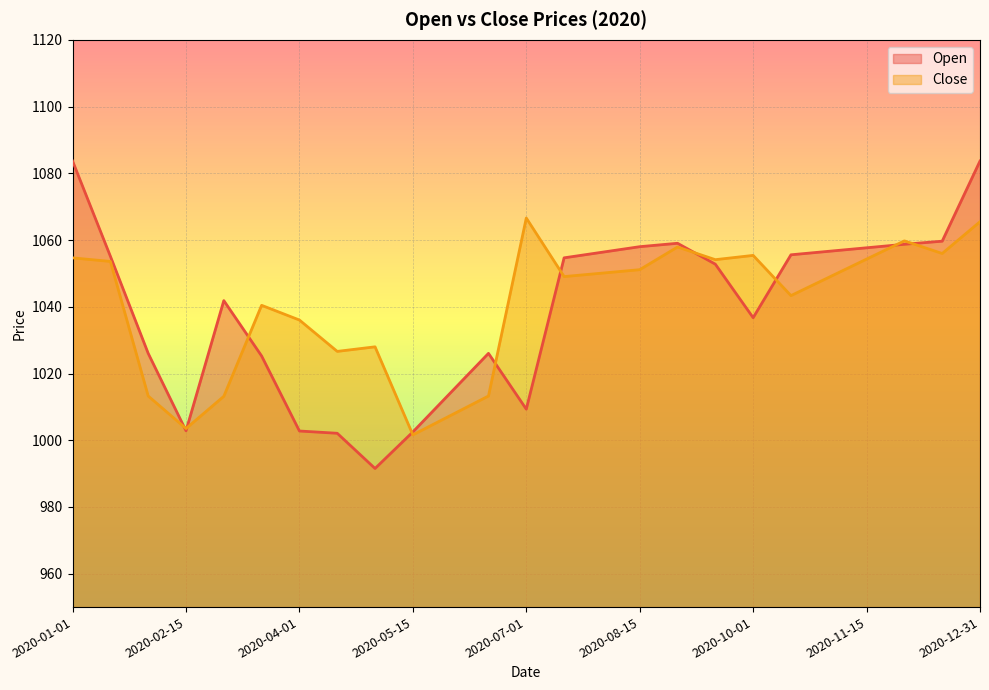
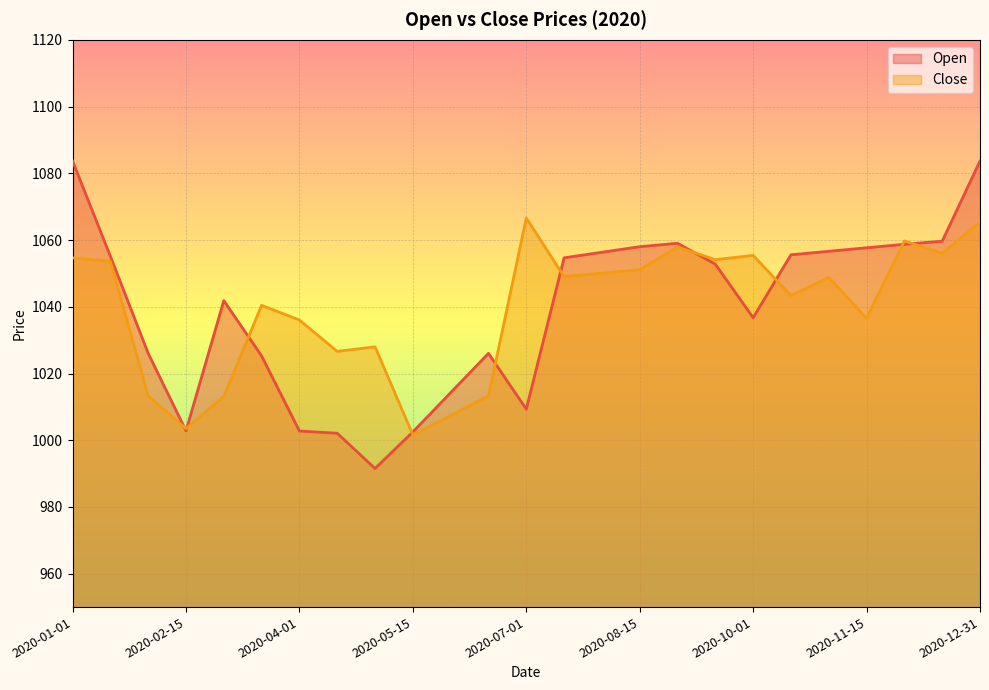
Close, 2020-11-15: 1054 -> 1037
